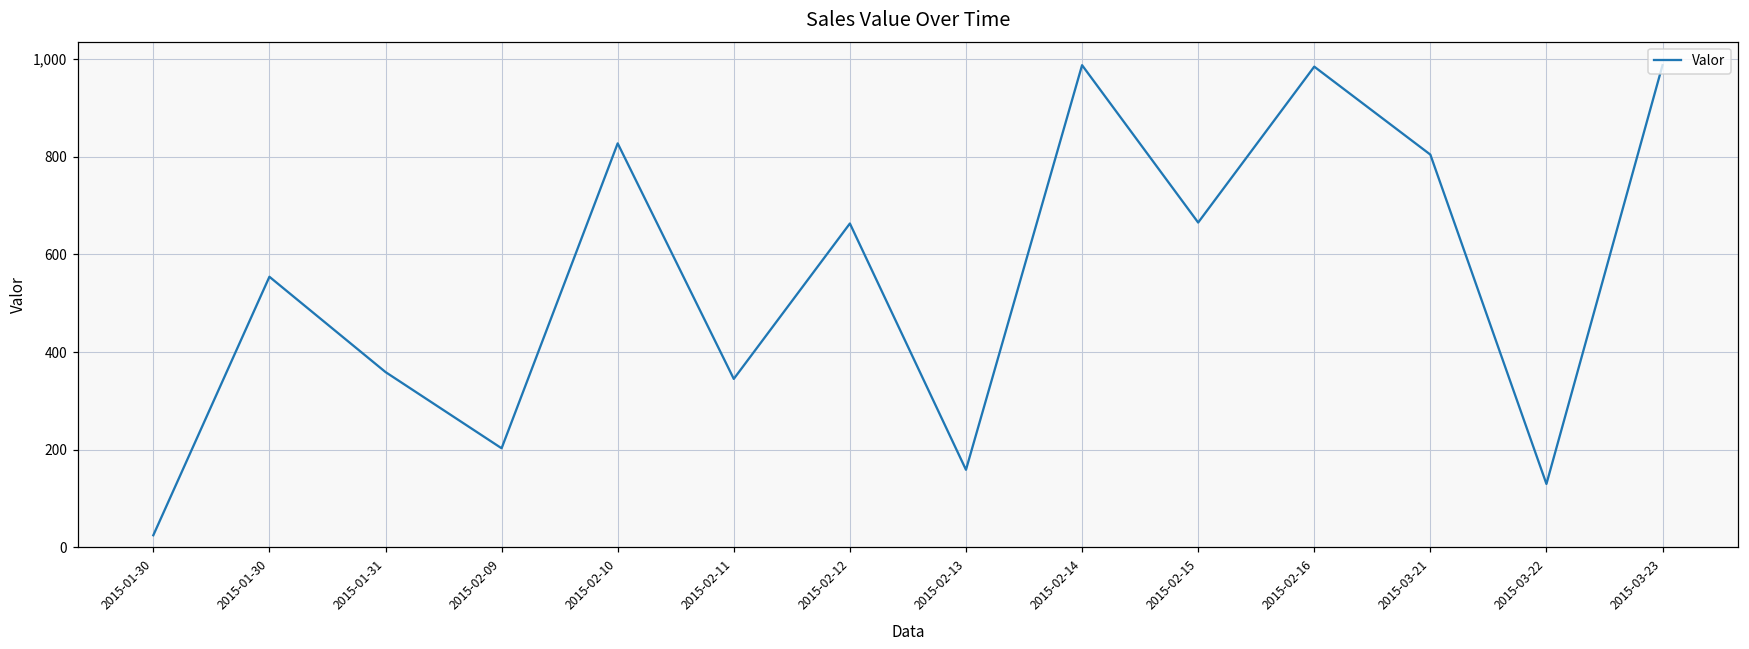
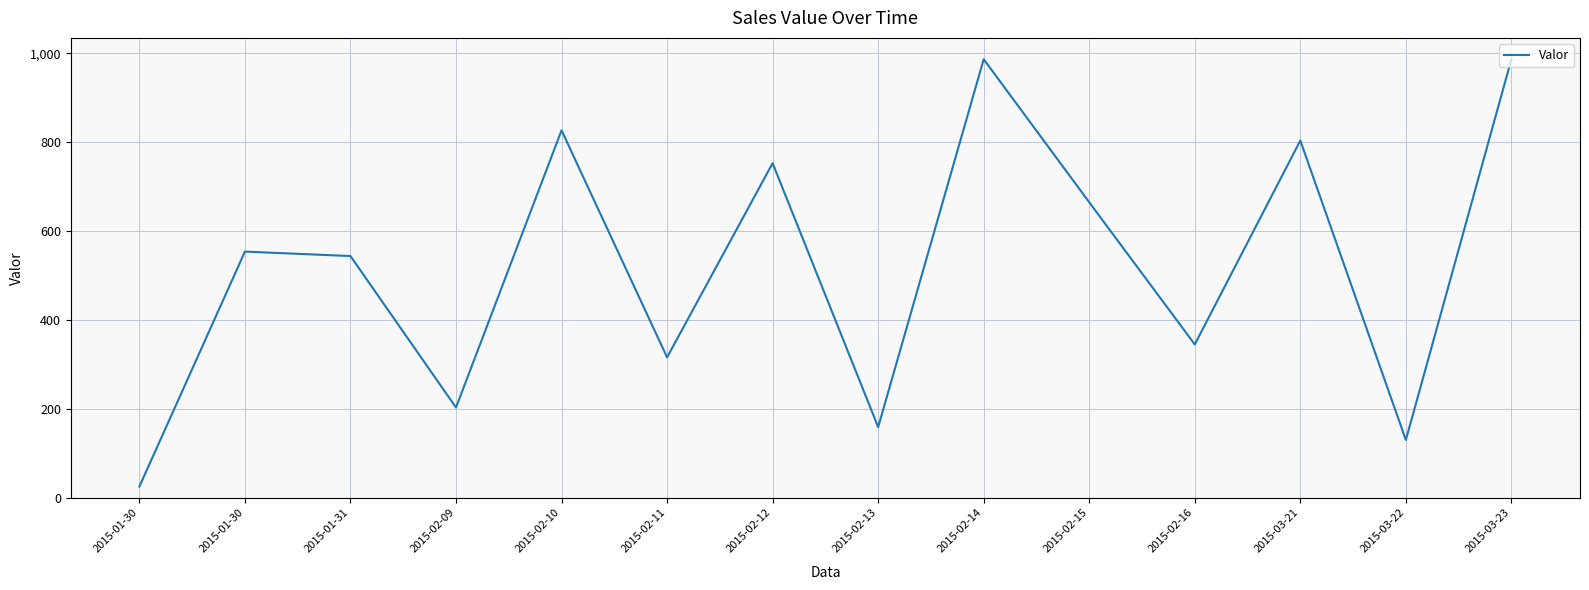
2015-01-31: 360 -> 540
2015-02-11: 350 -> 320
2015-02-12: 660 -> 750
2015-02-16: 980 -> 350
